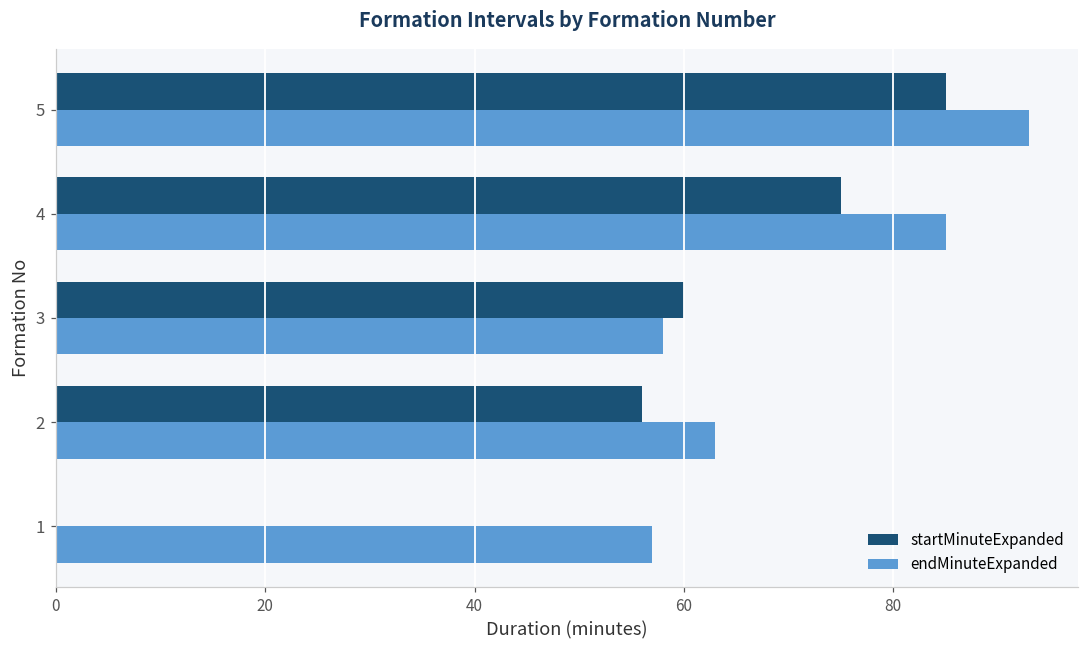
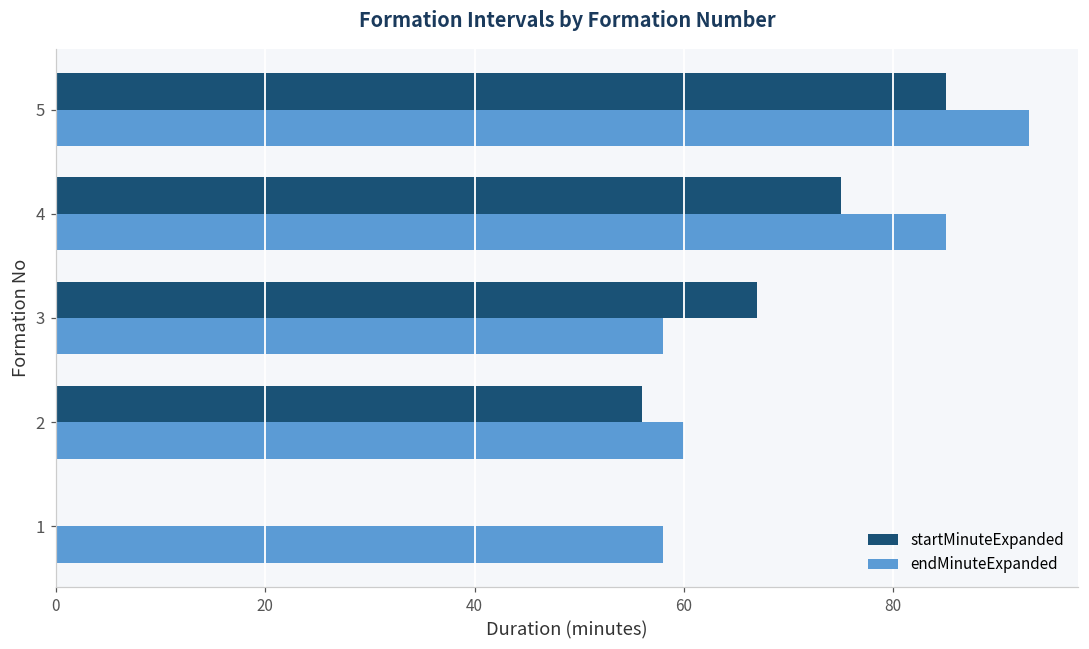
startMinuteExpanded, 3: 60 -> 67
endMinuteExpanded, 2: 63 -> 60
endMinuteExpanded, 1: 57 -> 58
